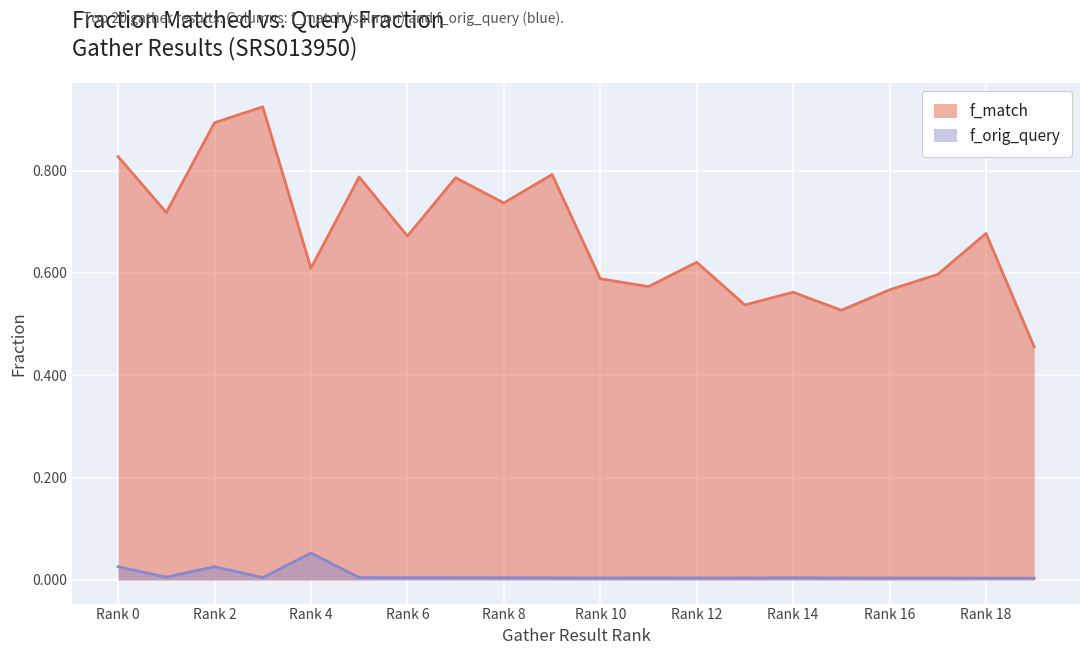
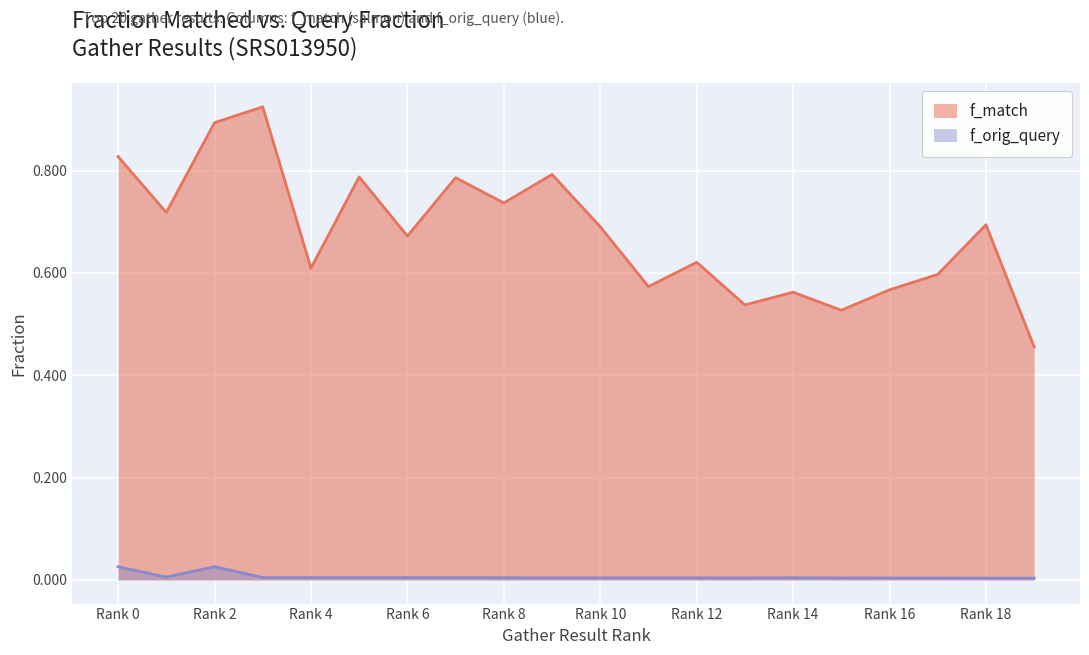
f_orig_query, Rank 4: 0.05 -> 0.00
f_match, Rank 10: 0.59 -> 0.69
f_match, Rank 18: 0.68 -> 0.69
